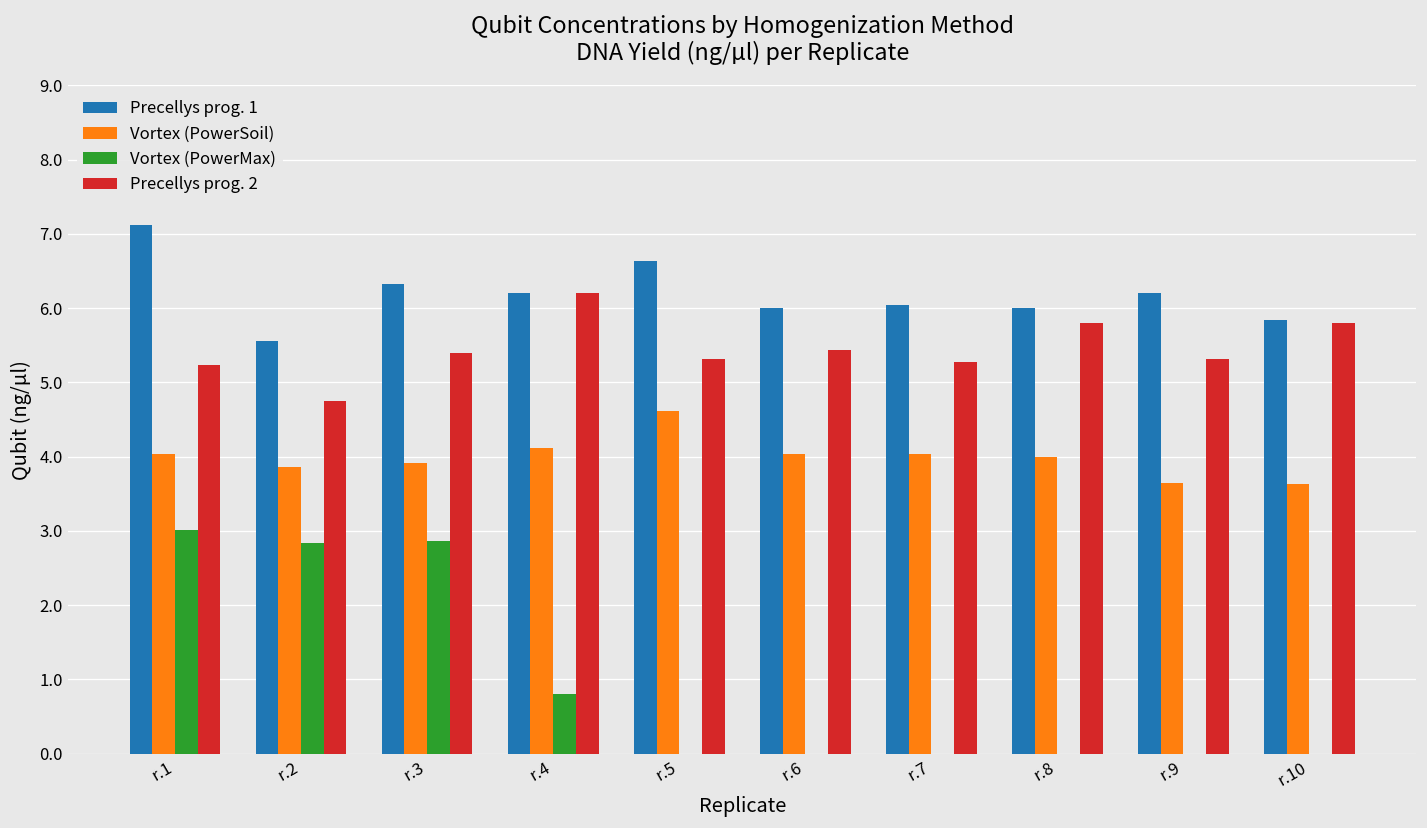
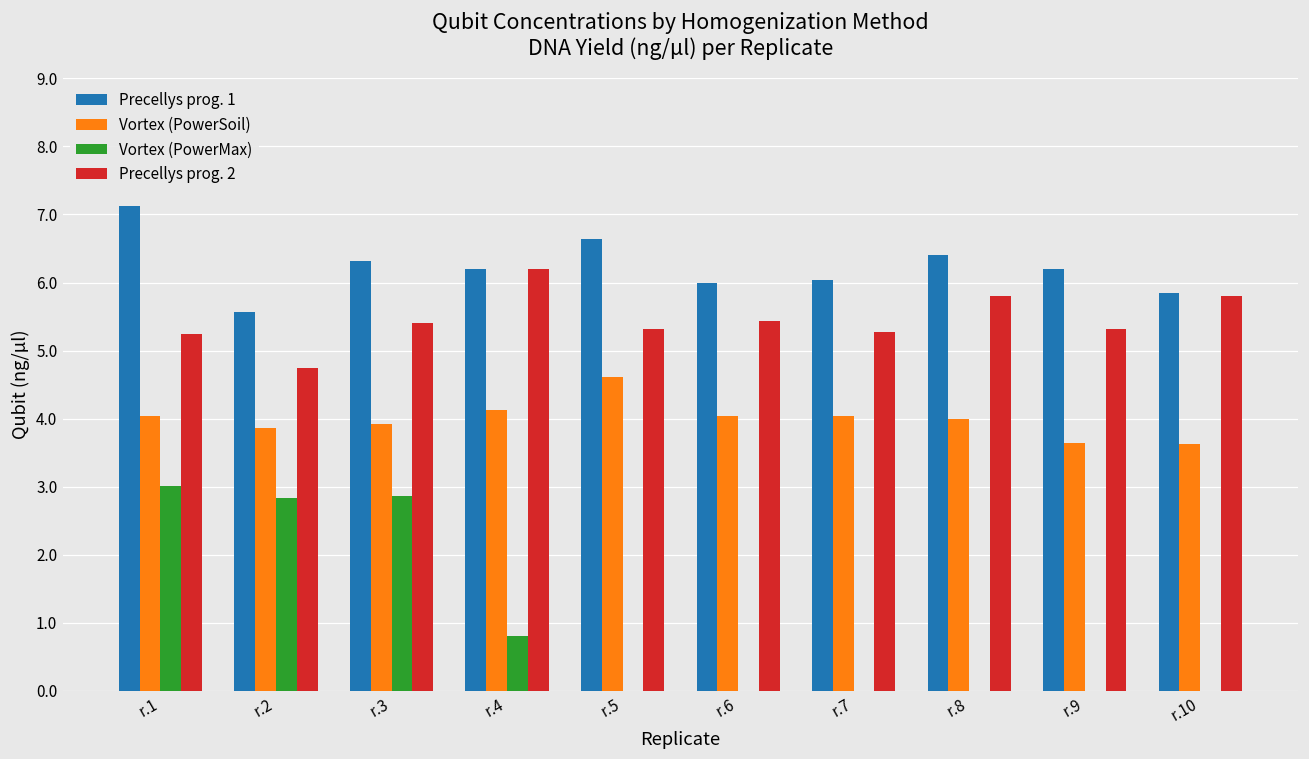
Precellys prog. 1, r.8: 6.0 -> 6.4
